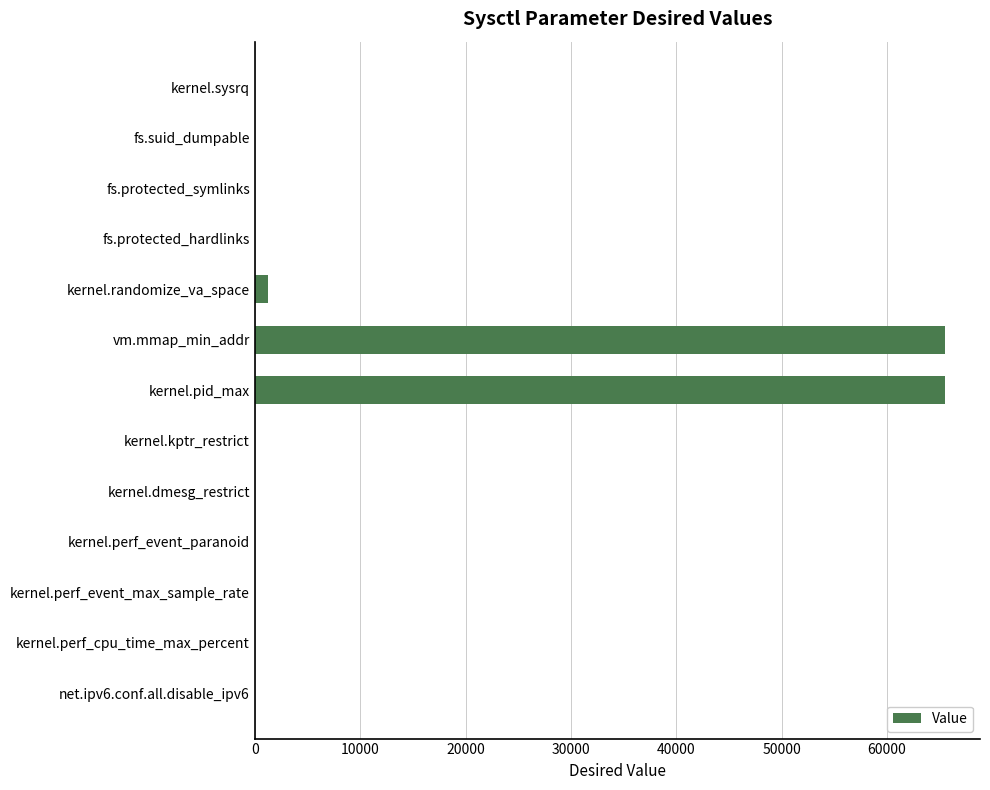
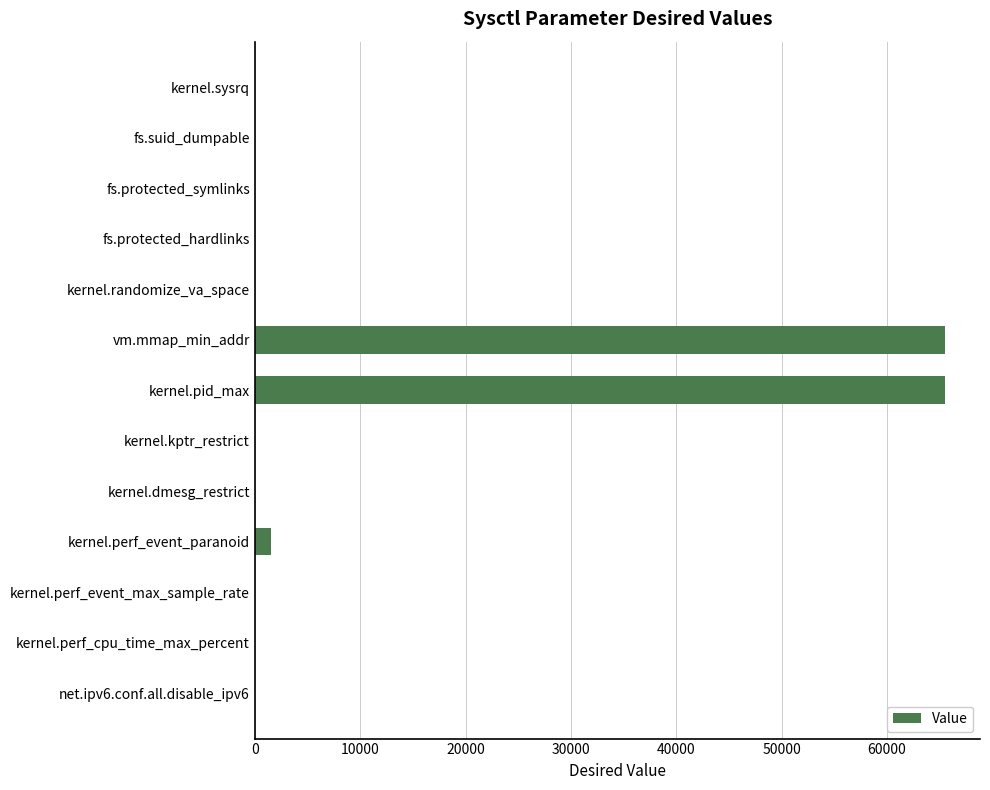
kernel.randomize_va_space: 1300 -> 0
kernel.perf_event_paranoid: 0 -> 1600
